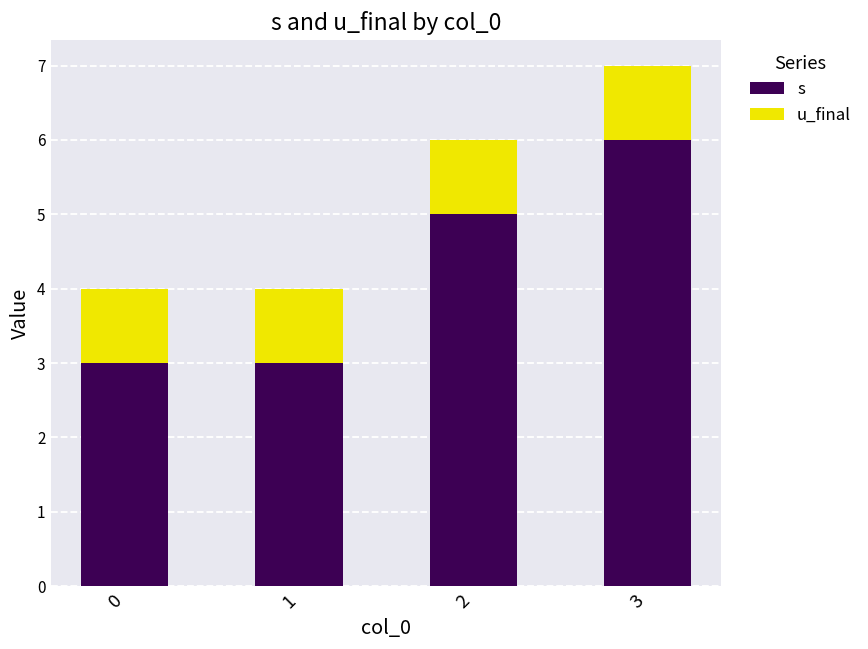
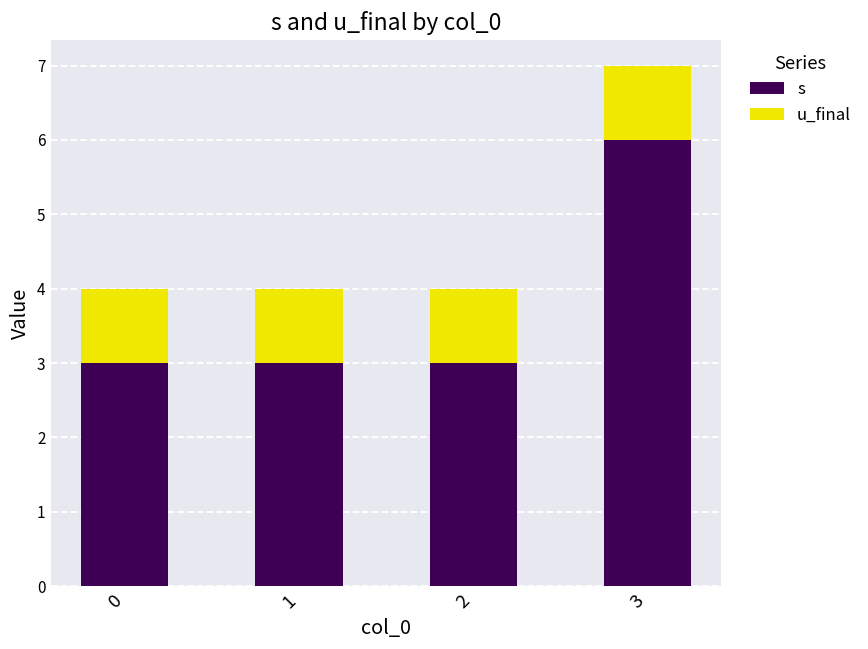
s, 2: 5 -> 3
